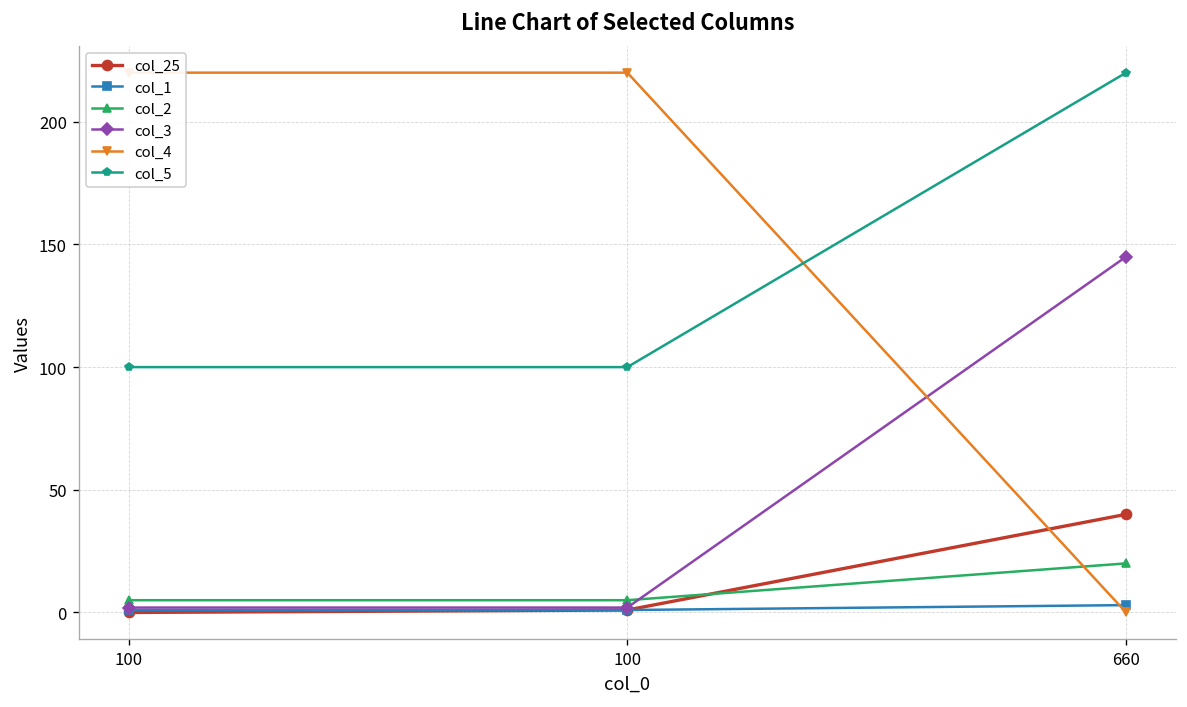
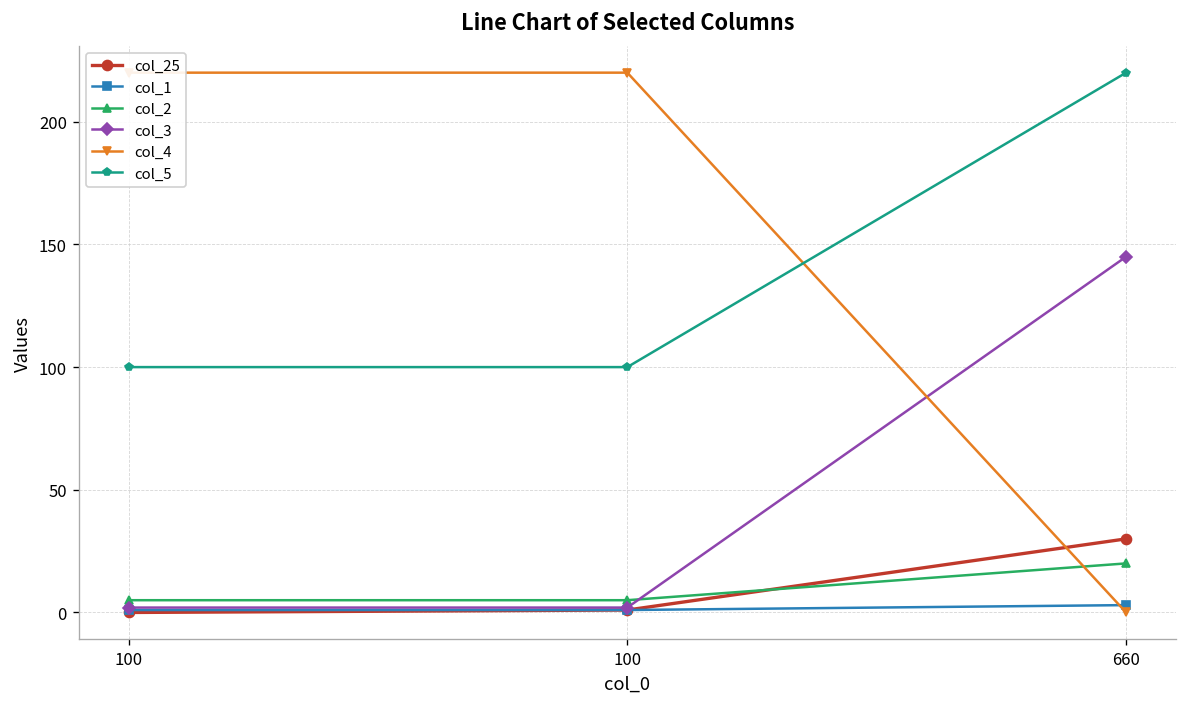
col_25, 660: 40 -> 30
